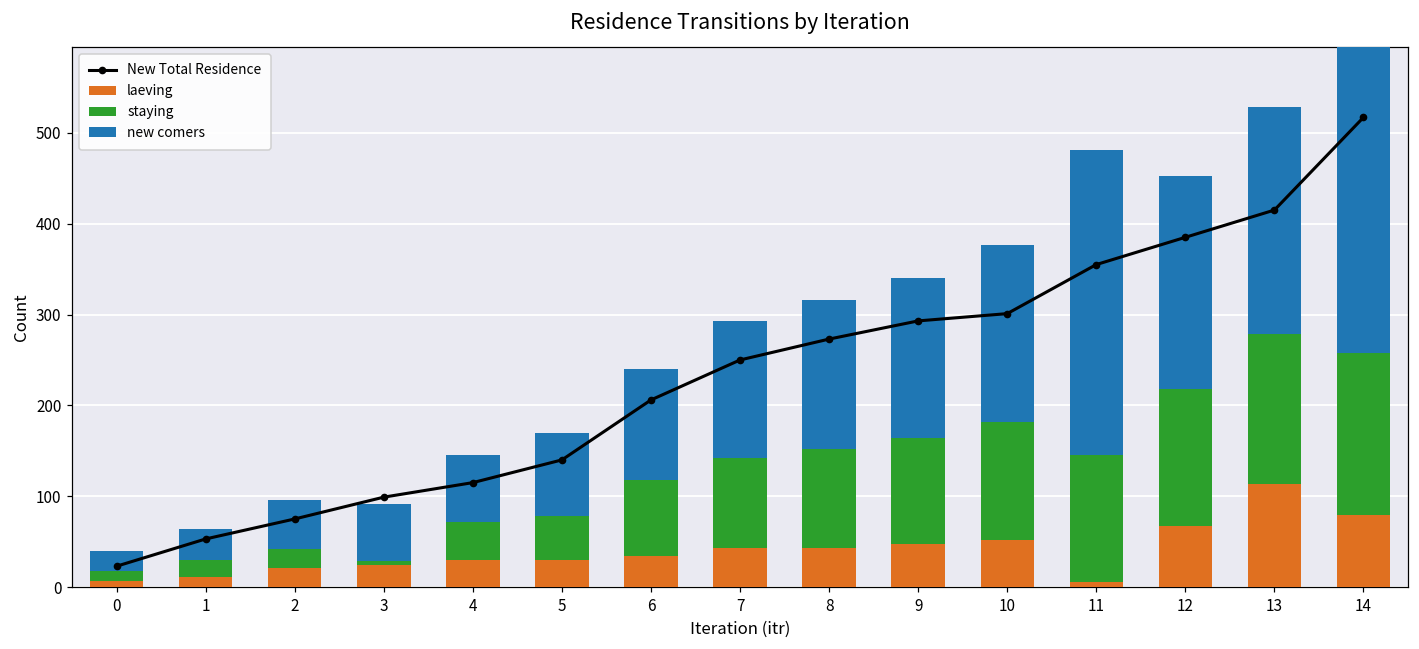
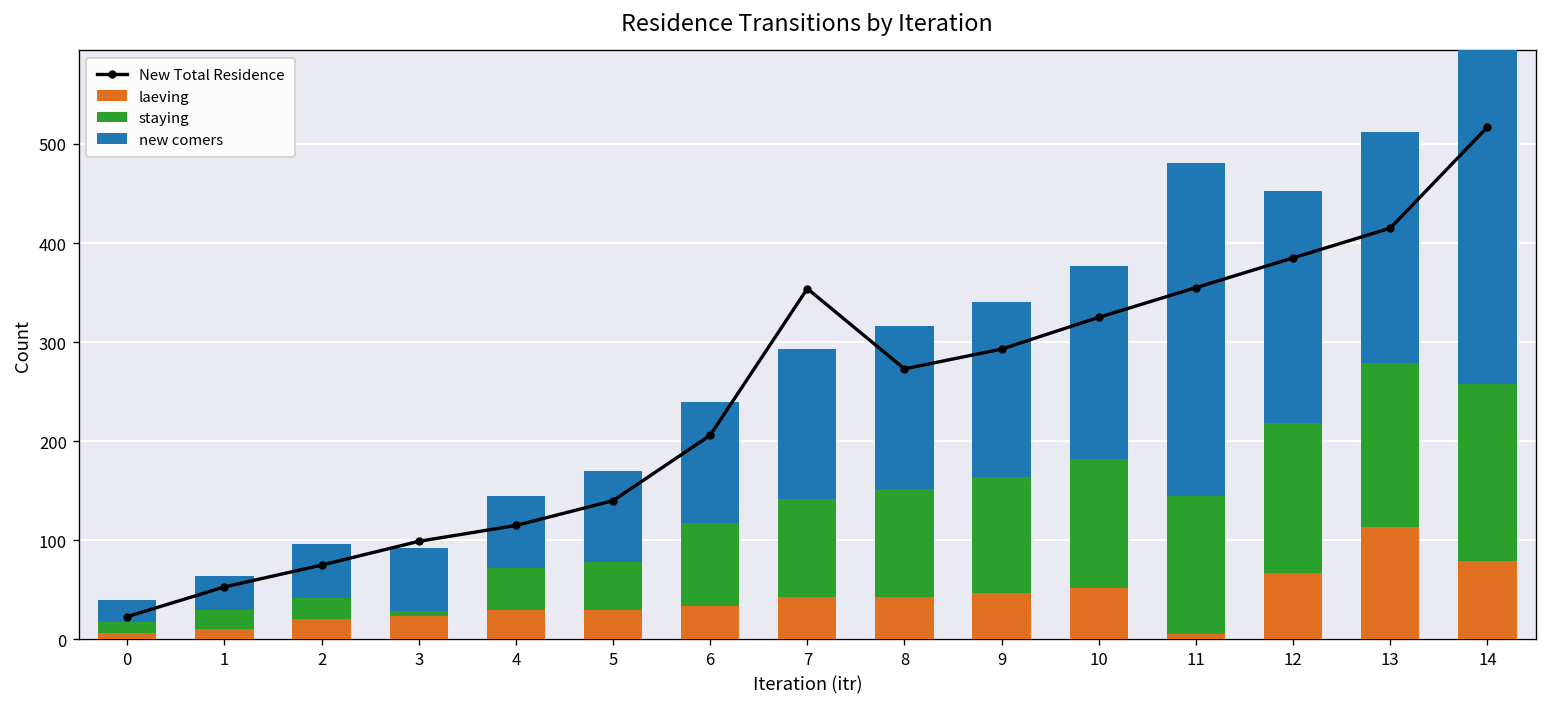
New Total Residence, 7: 250 -> 350
New Total Residence, 10: 300 -> 330
new comers, 13: 250 -> 230
